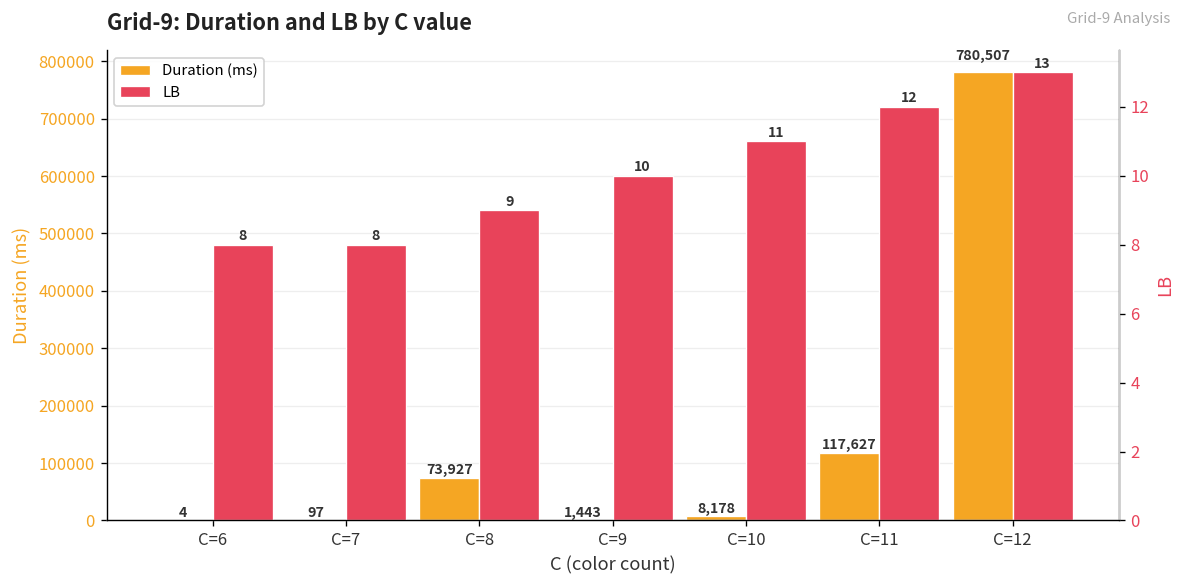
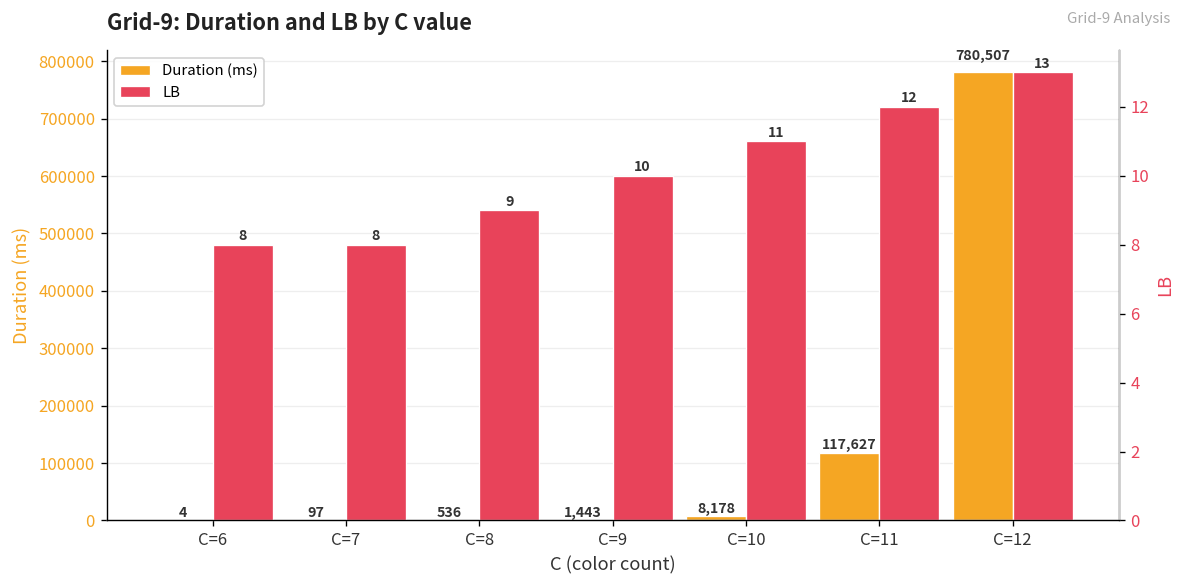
Duration (ms), C=8: 73,927 -> 536
